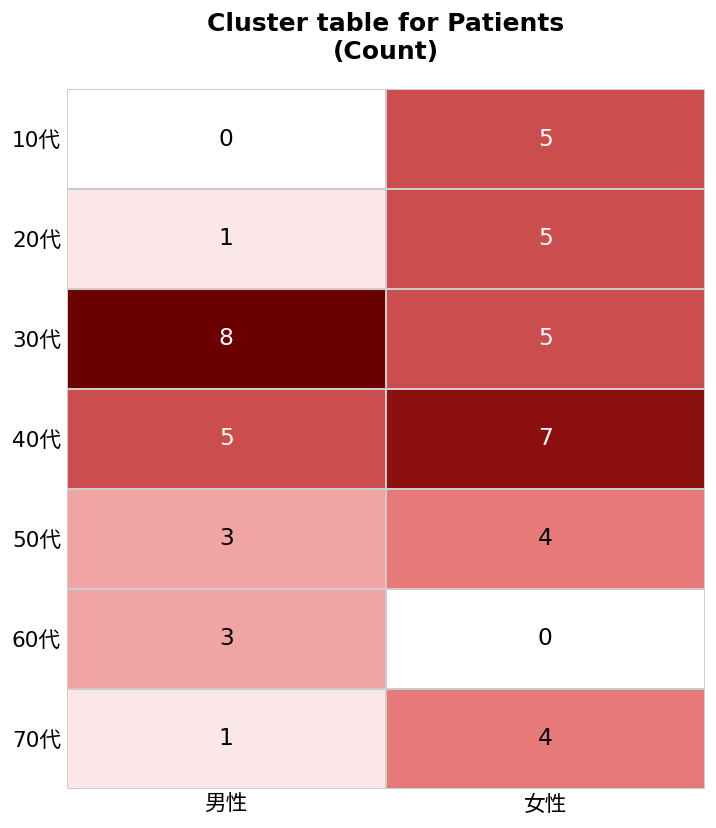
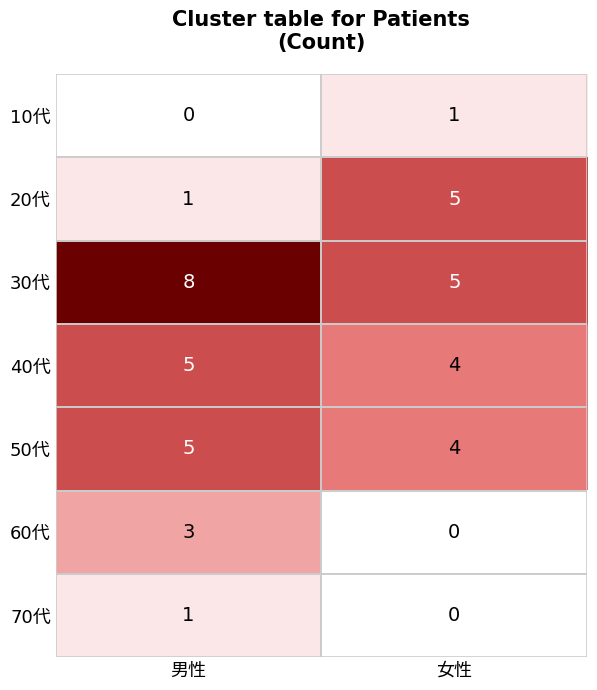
10代, 女性: 5 -> 1
40代, 女性: 7 -> 4
50代, 男性: 3 -> 5
70代, 女性: 4 -> 0
